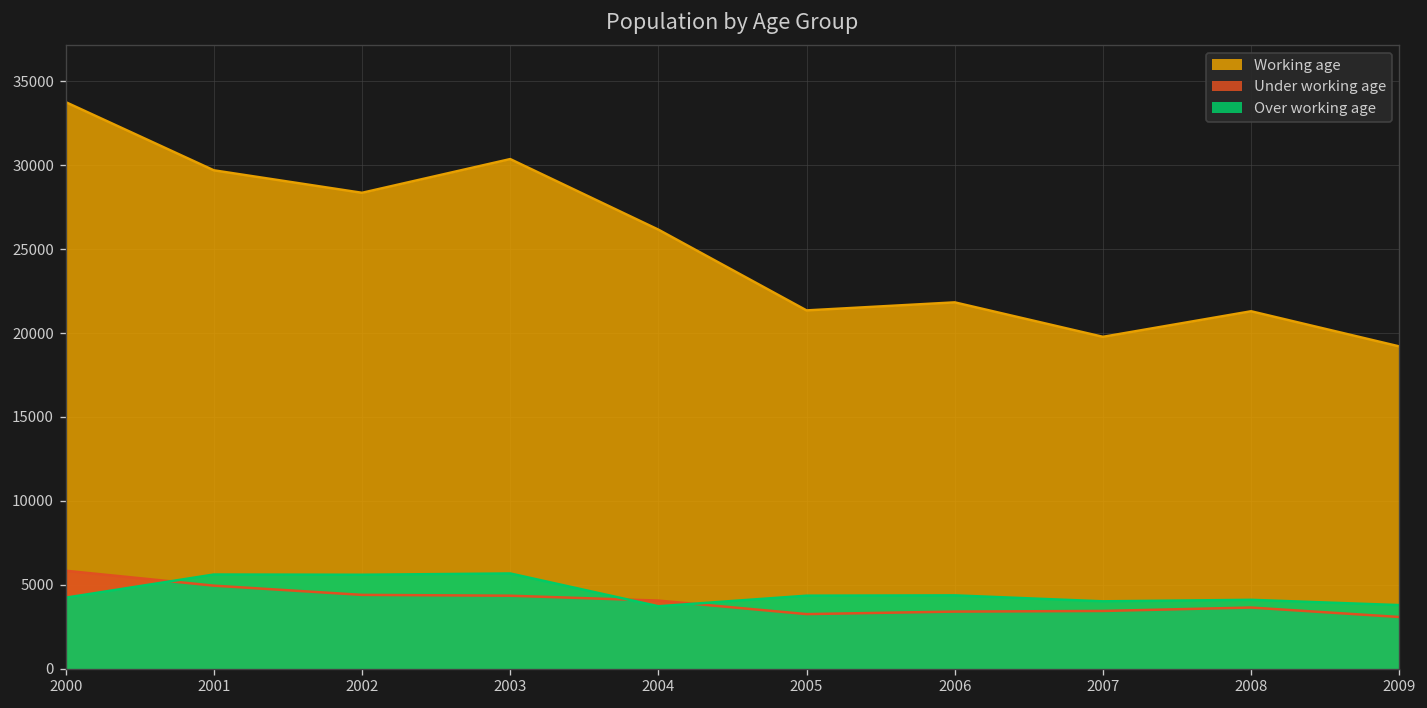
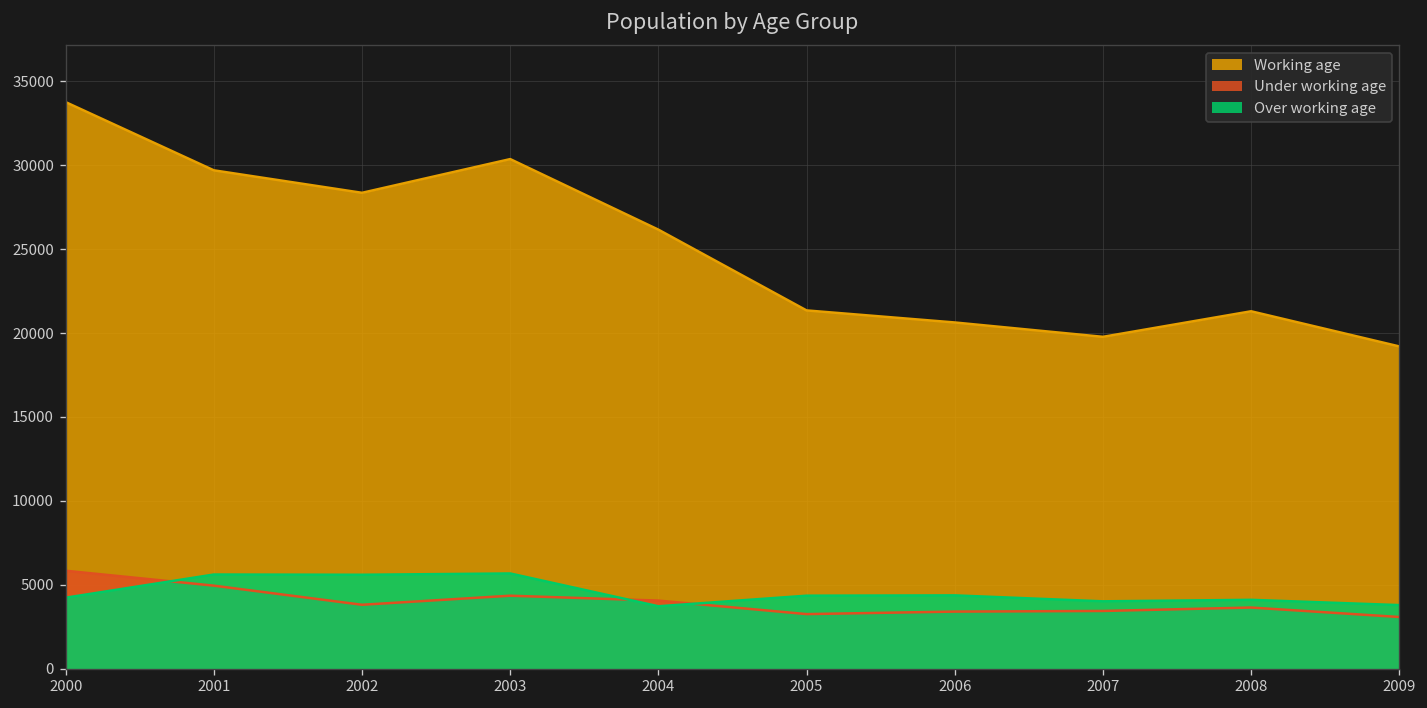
Under working age, 2002: 4400 -> 3800
Working age, 2006: 21800 -> 20600
